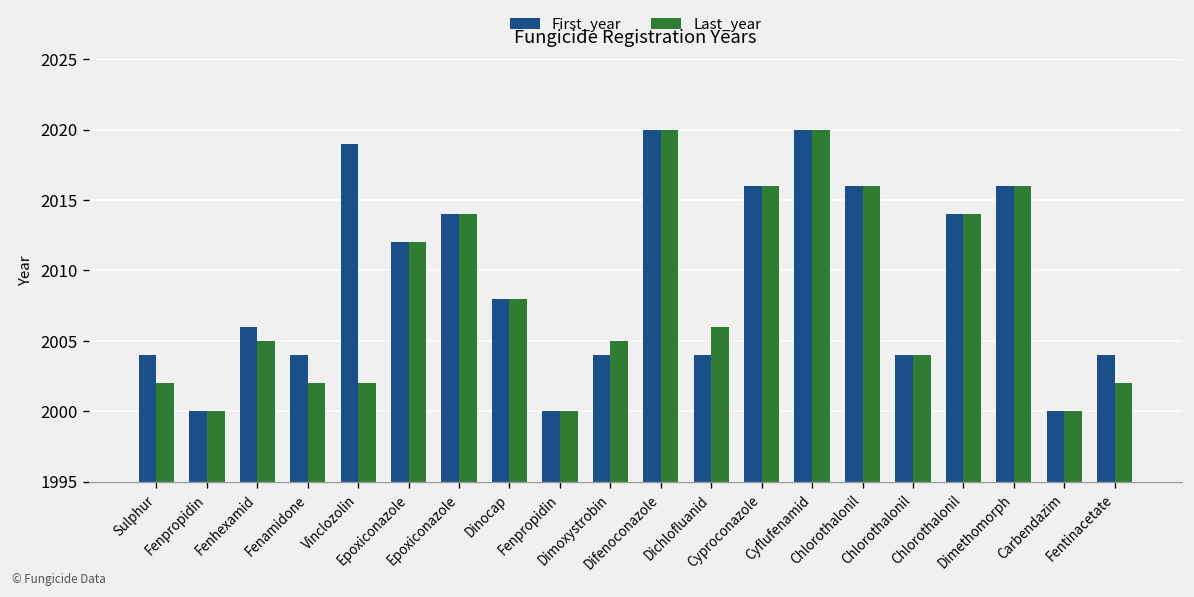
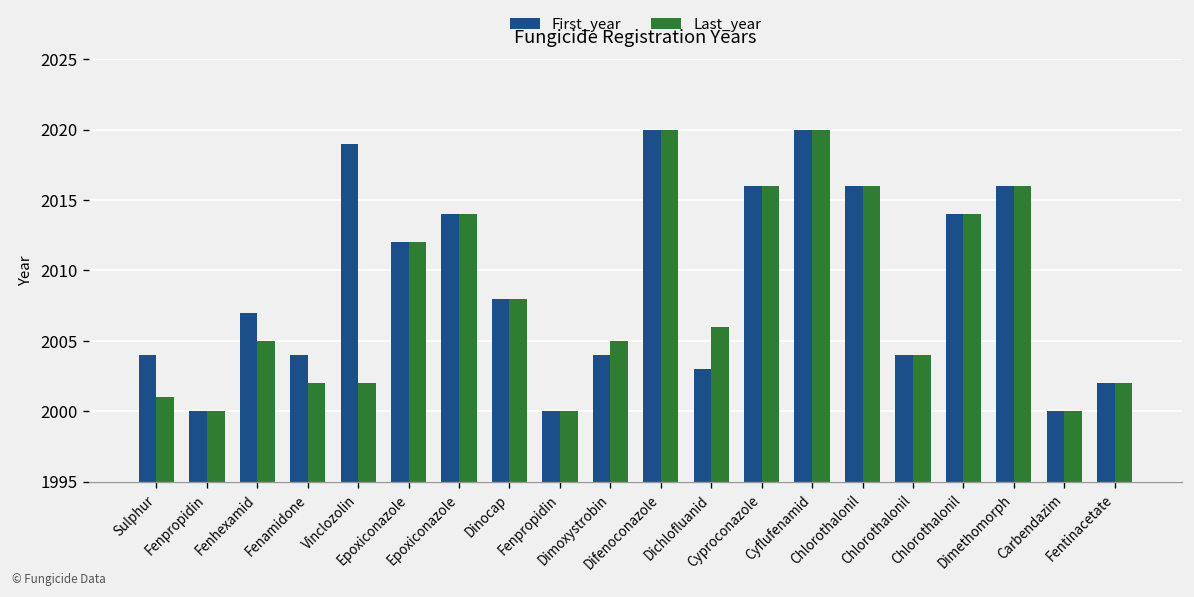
Last_year, Sulphur: 2002 -> 2001
First_year, Fenhexamid: 2006 -> 2007
First_year, Dichlofluanid: 2004 -> 2003
First_year, Fentinacetate: 2004 -> 2002
